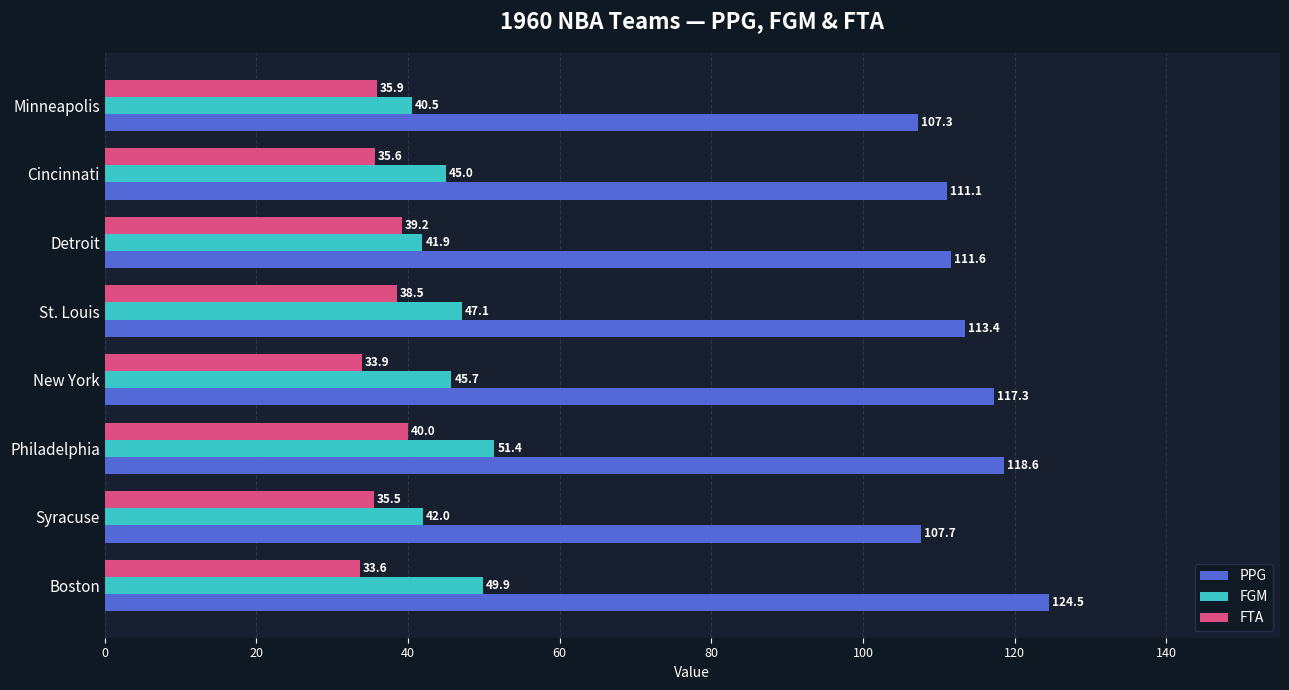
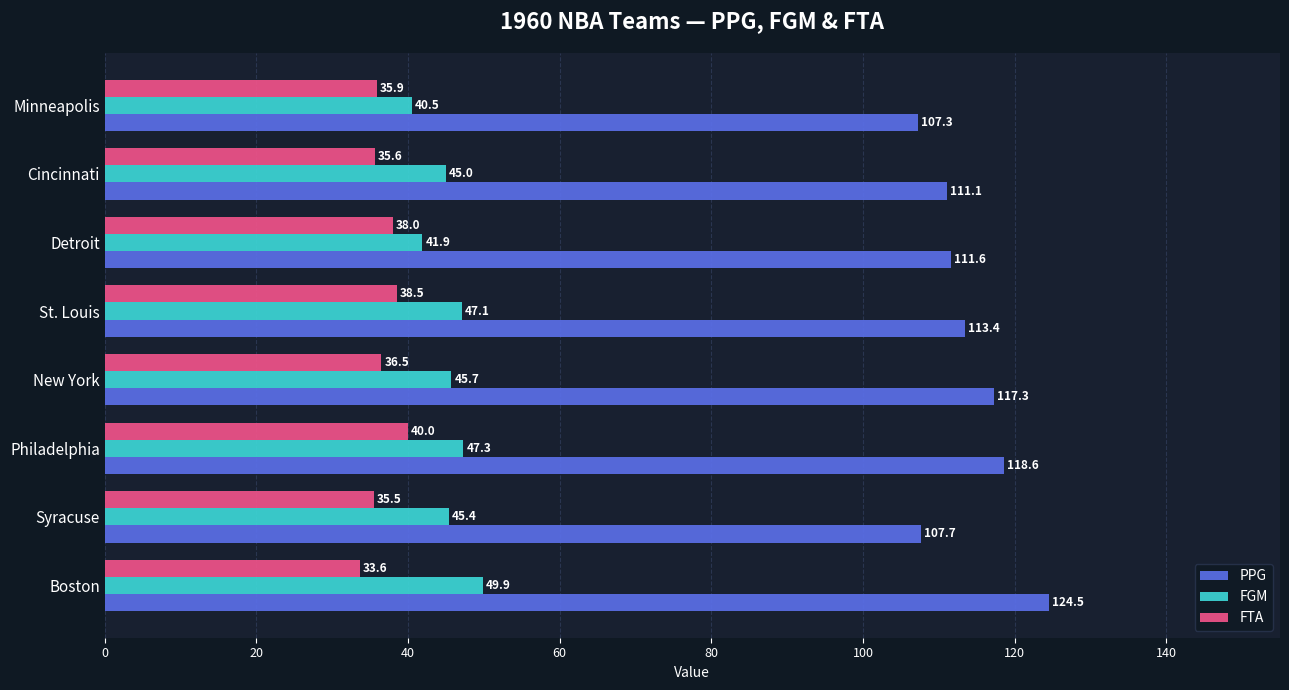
FTA, Detroit: 39.2 -> 38.0
FTA, New York: 33.9 -> 36.5
FGM, Philadelphia: 51.4 -> 47.3
FGM, Syracuse: 42.0 -> 45.4
